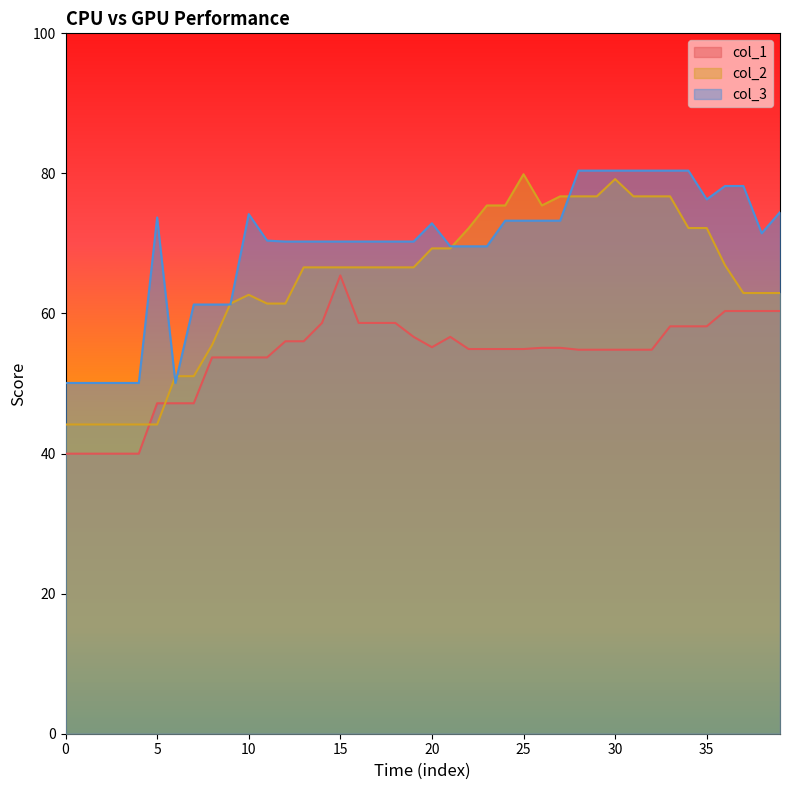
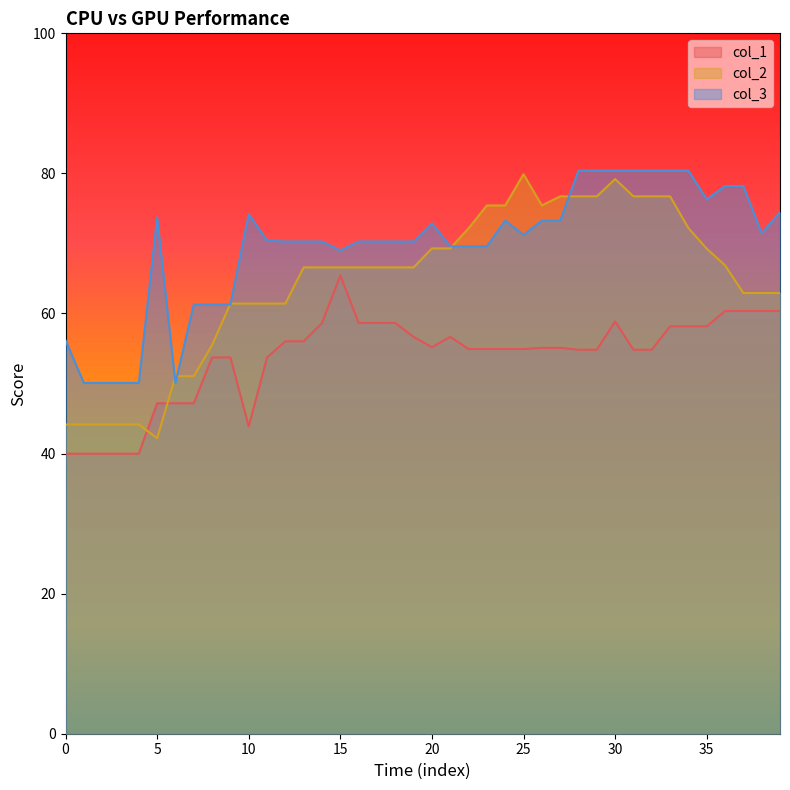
col_3, 0: 50 -> 56
col_2, 5: 44 -> 42
col_1, 10: 54 -> 44
col_2, 10: 63 -> 61
col_3, 15: 70 -> 69
col_3, 25: 73 -> 71
col_1, 30: 55 -> 59
col_2, 35: 72 -> 69
